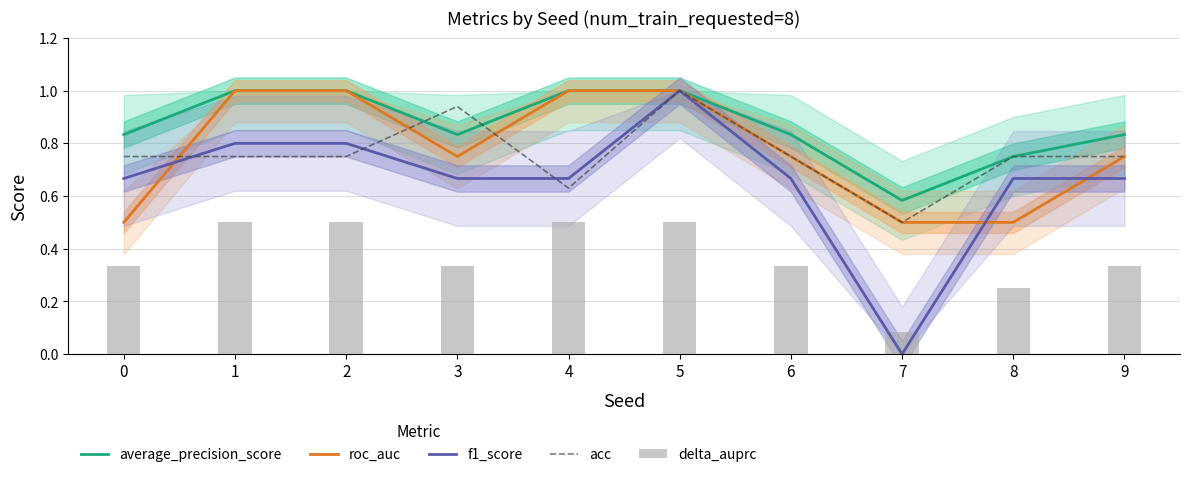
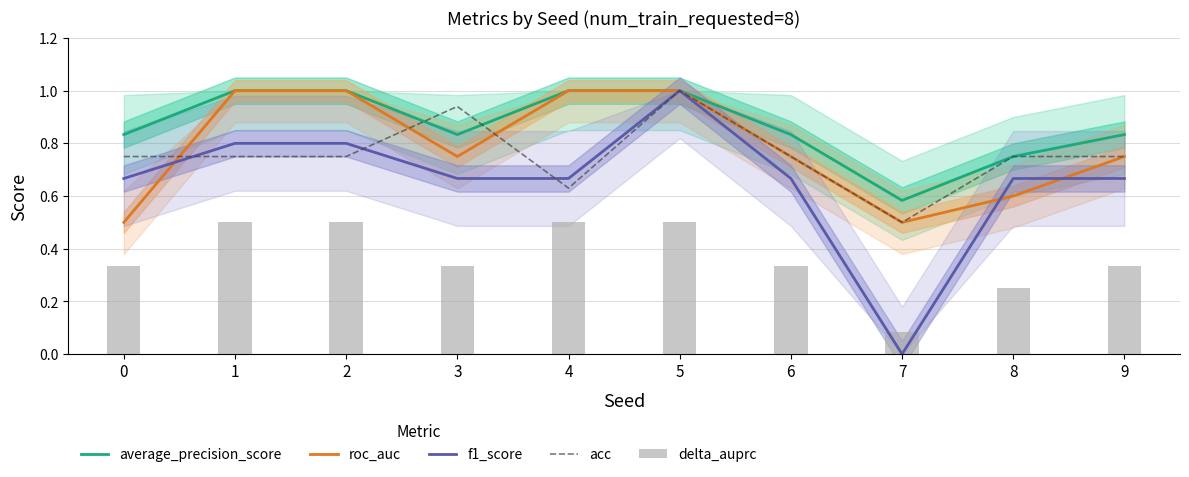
roc_auc, 8: 0.5 -> 0.6
